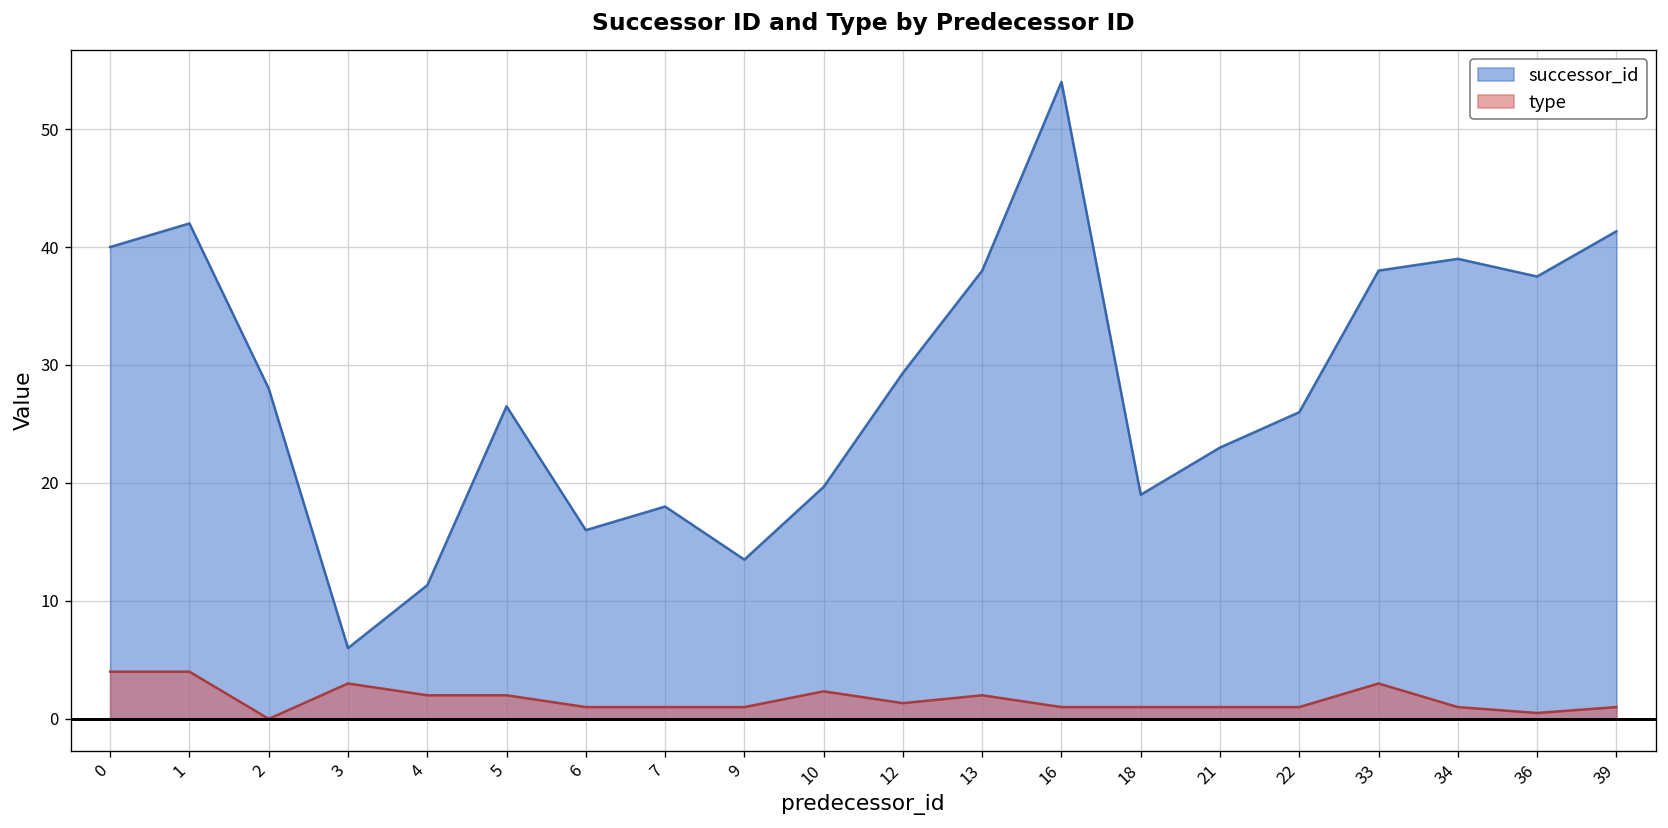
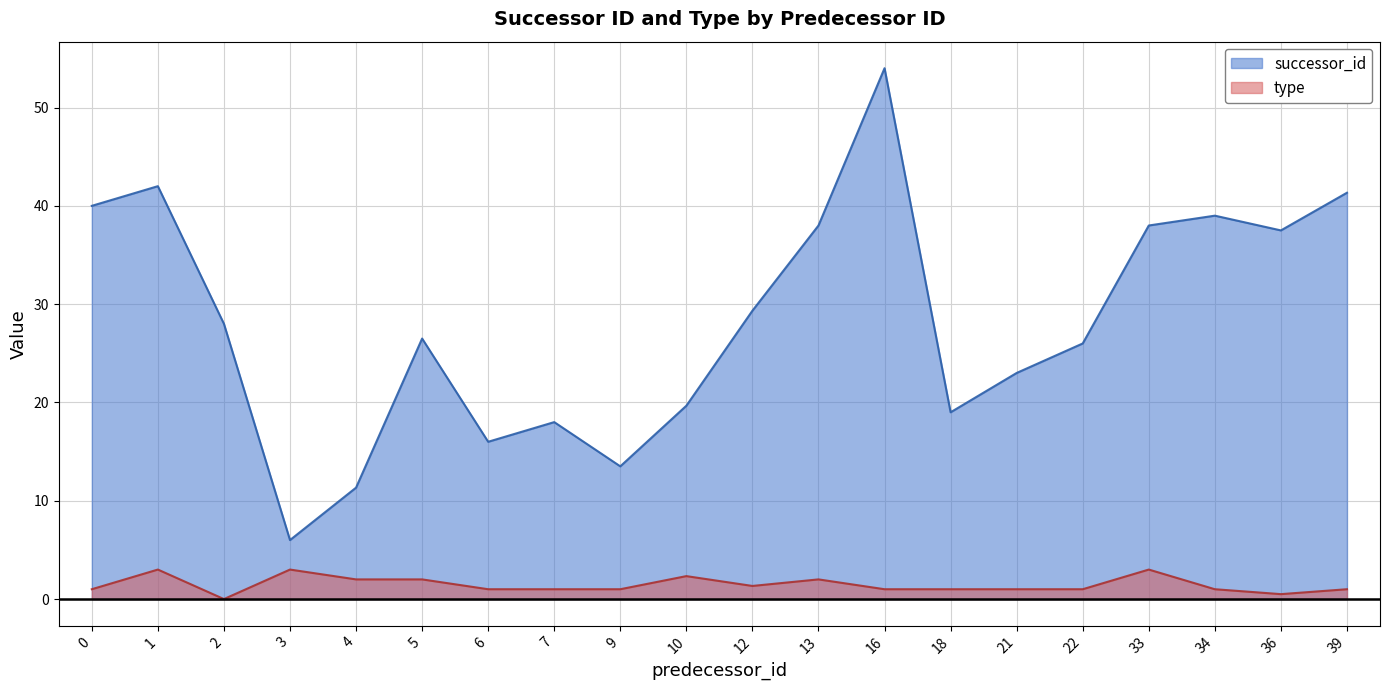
type, 0: 4 -> 1
type, 1: 4 -> 3
